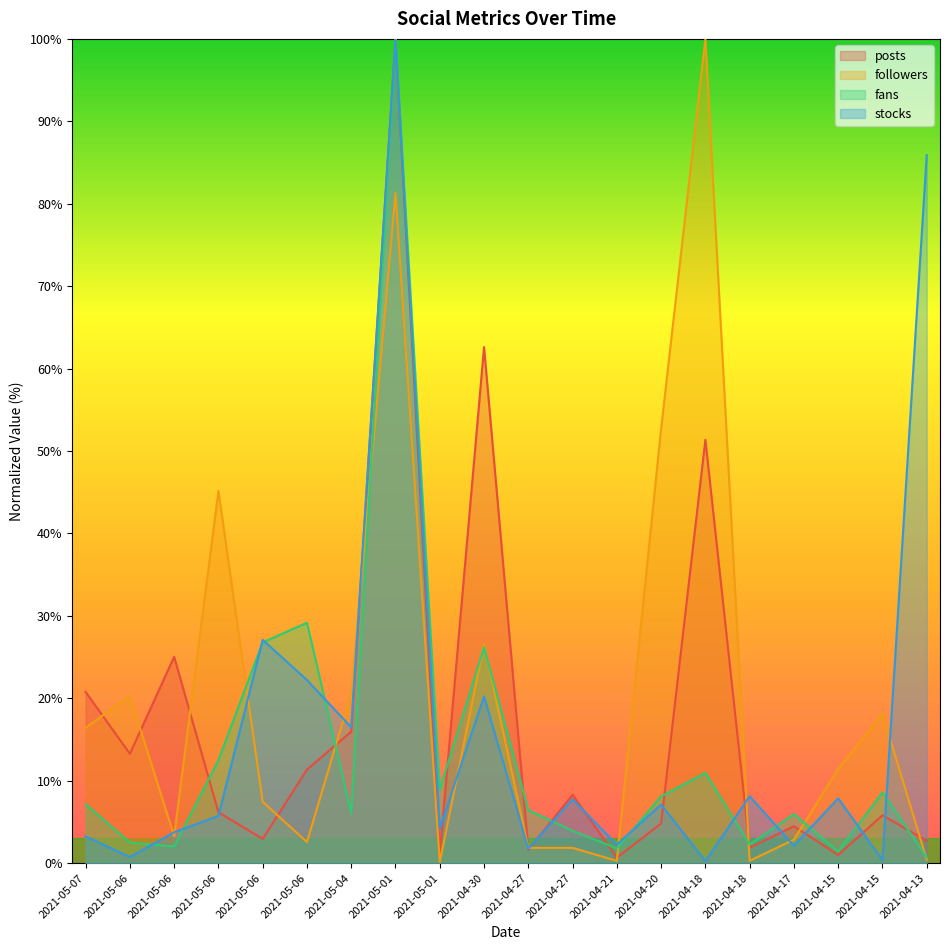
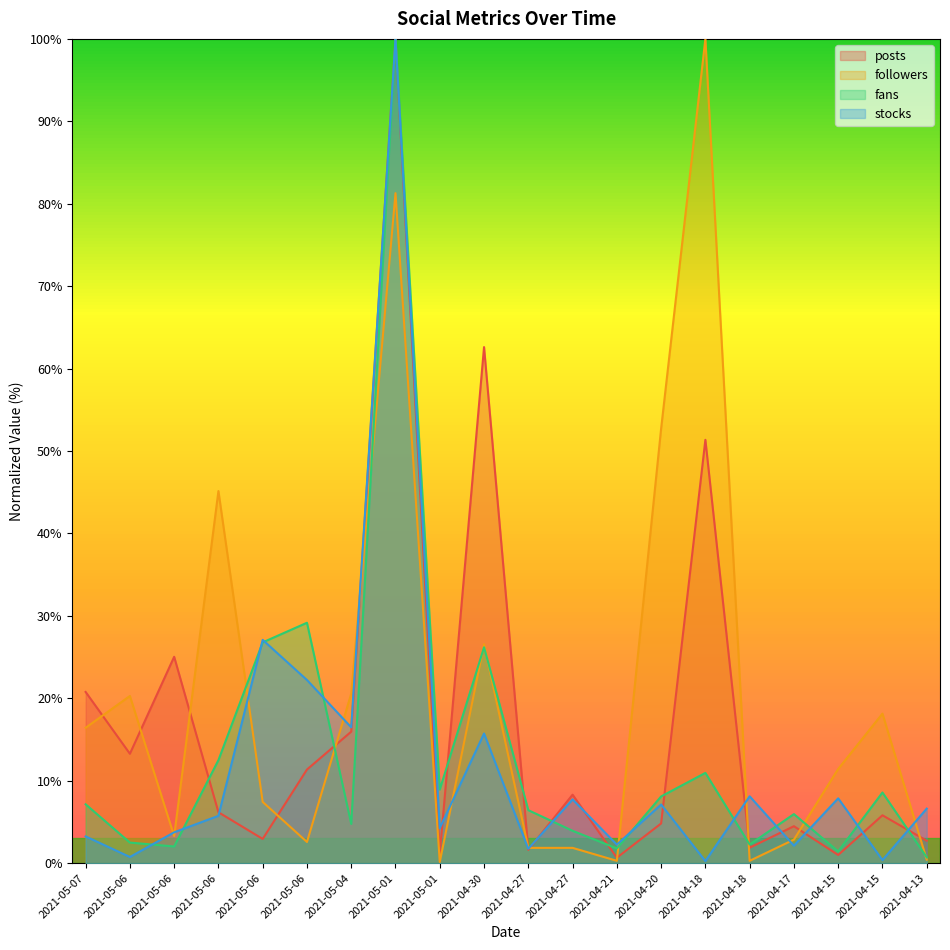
fans, 2021-05-04: 6% -> 5%
stocks, 2021-04-30: 20% -> 16%
stocks, 2021-04-13: 86% -> 7%
